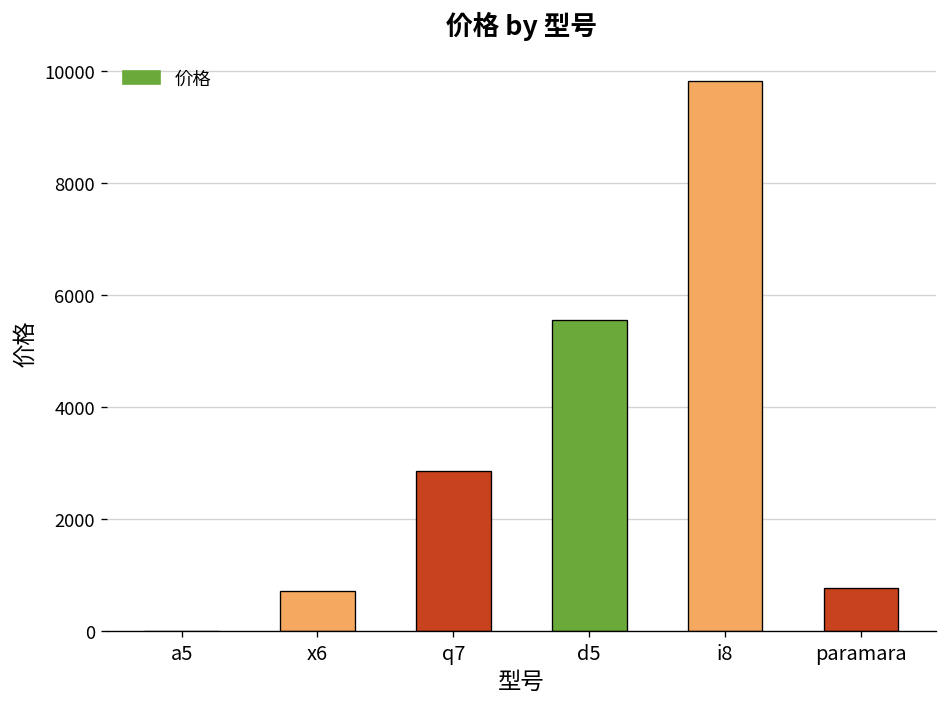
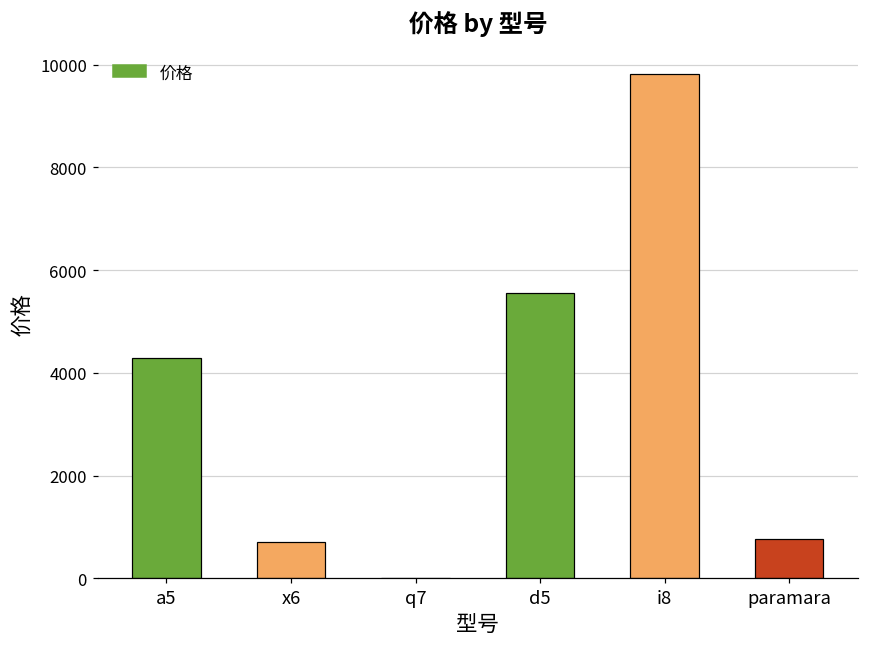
a5: 0 -> 4300
q7: 2900 -> 0
